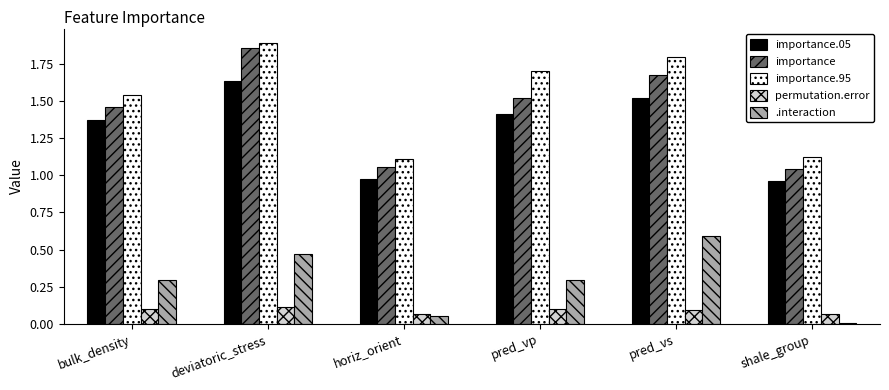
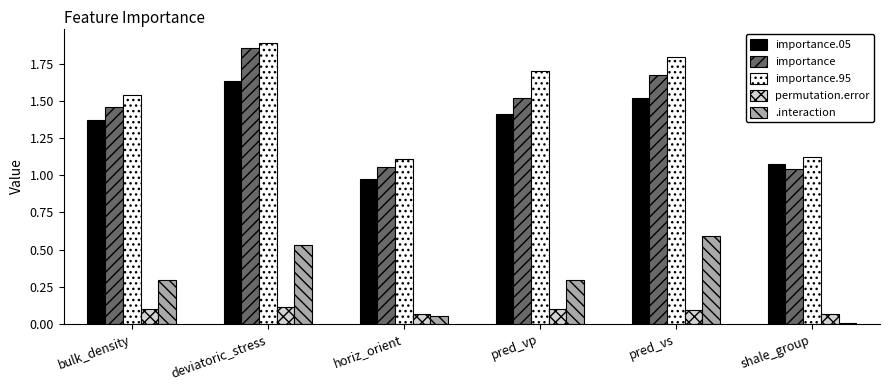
.interaction, deviatoric_stress: 0.47 -> 0.53
importance.05, shale_group: 0.96 -> 1.08
